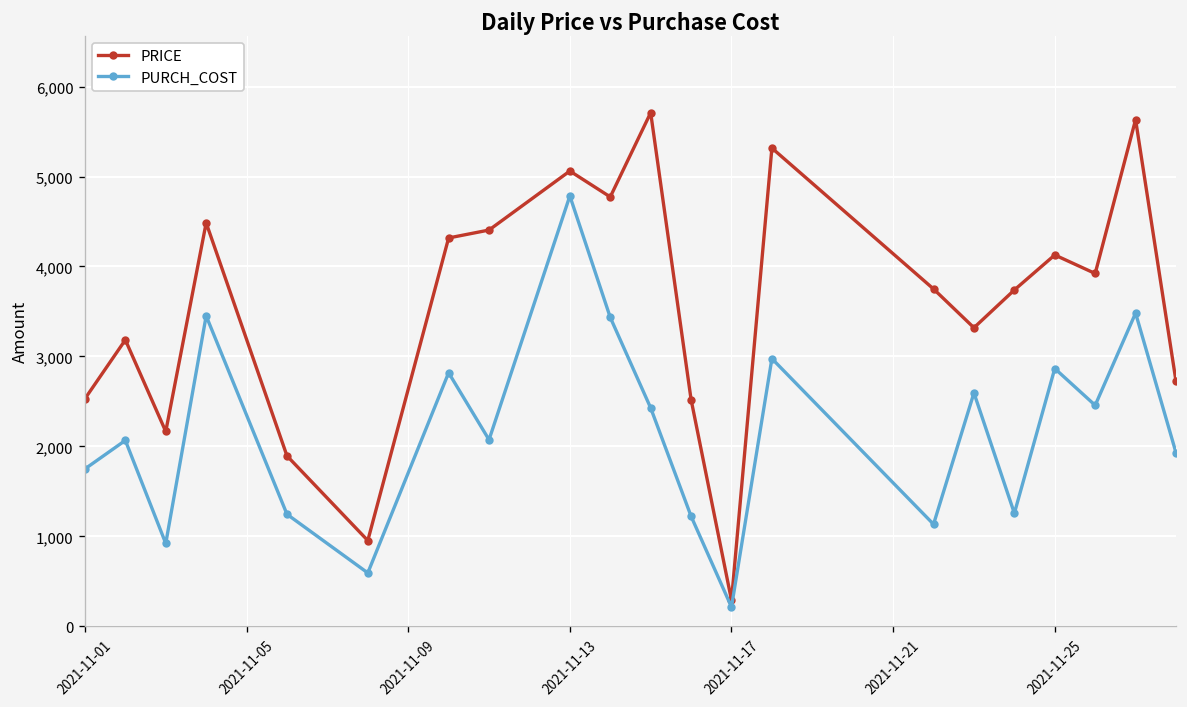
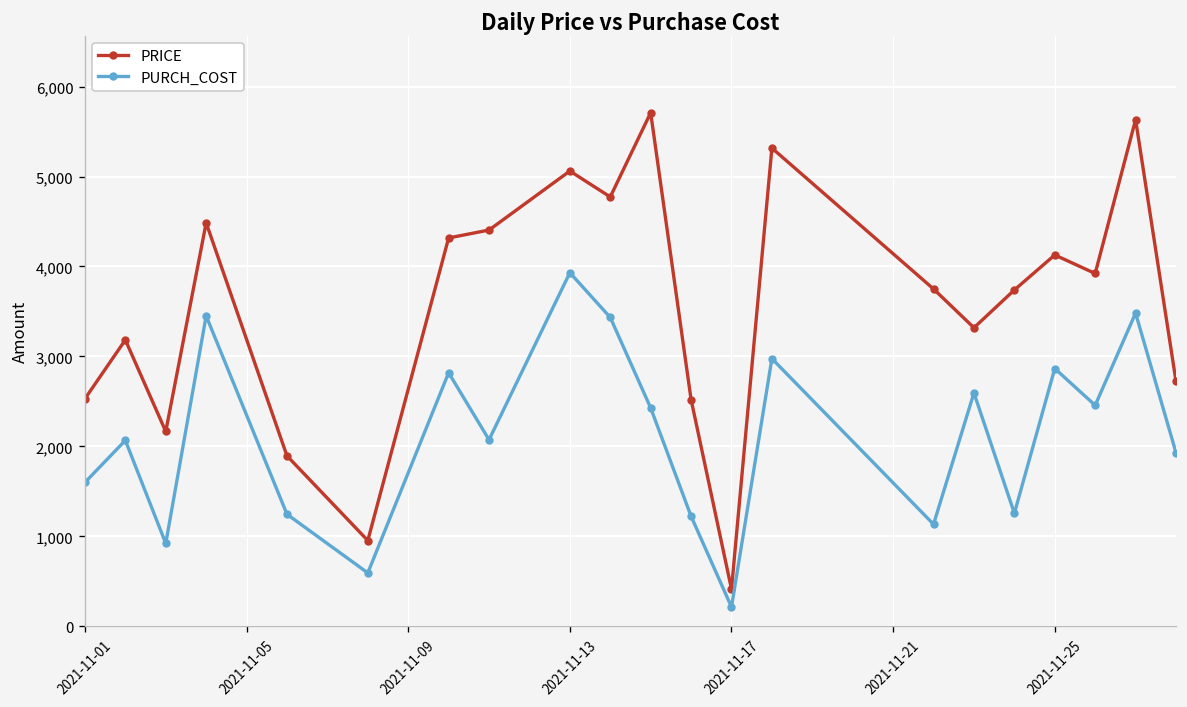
PURCH_COST, 2021-11-01: 1,800 -> 1,600
PURCH_COST, 2021-11-13: 4,800 -> 3,900
PRICE, 2021-11-17: 300 -> 400
